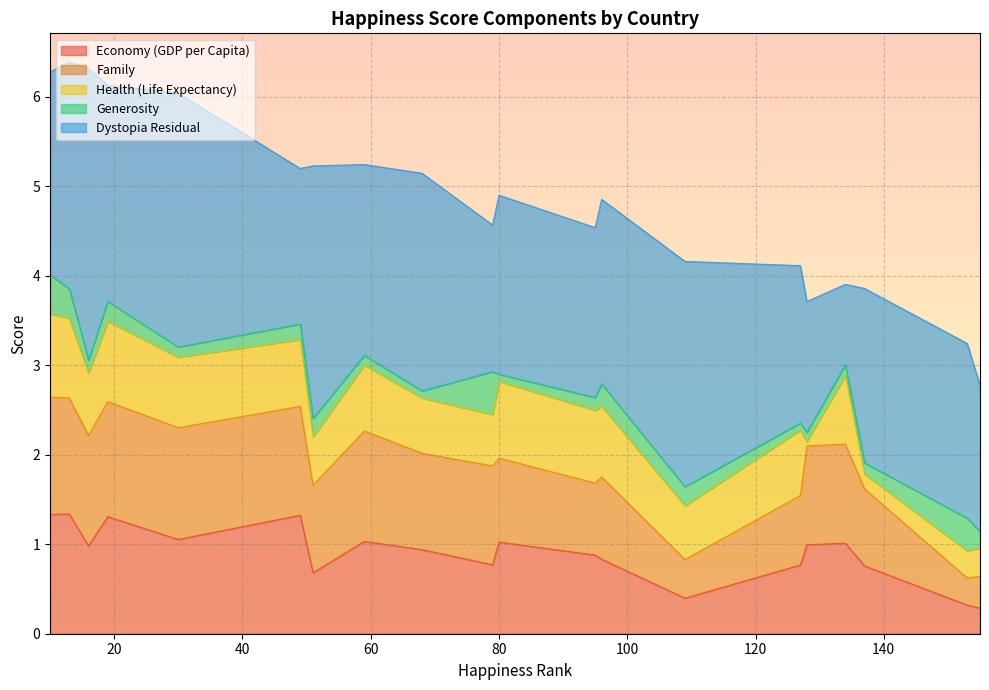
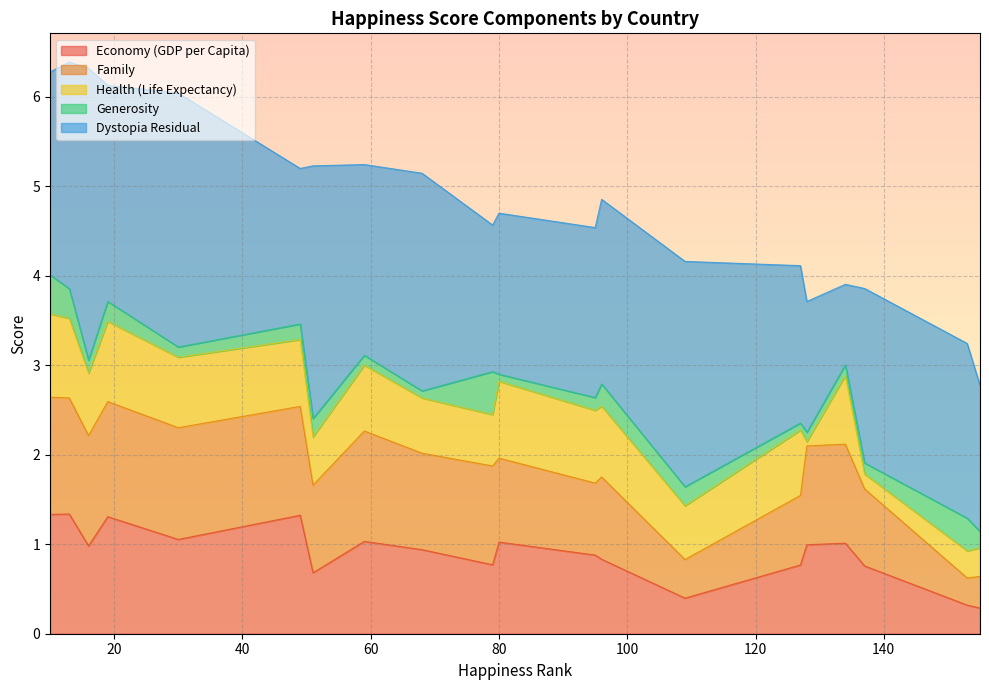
Dystopia Residual, 80: 2.0 -> 1.8
